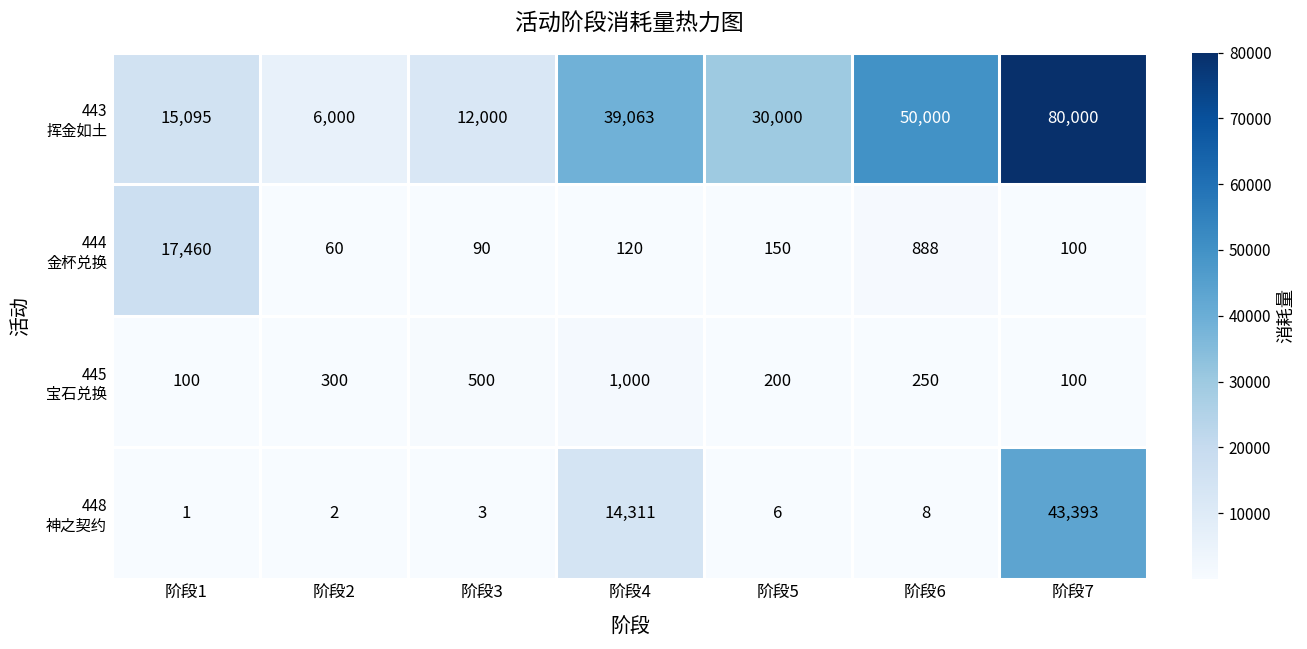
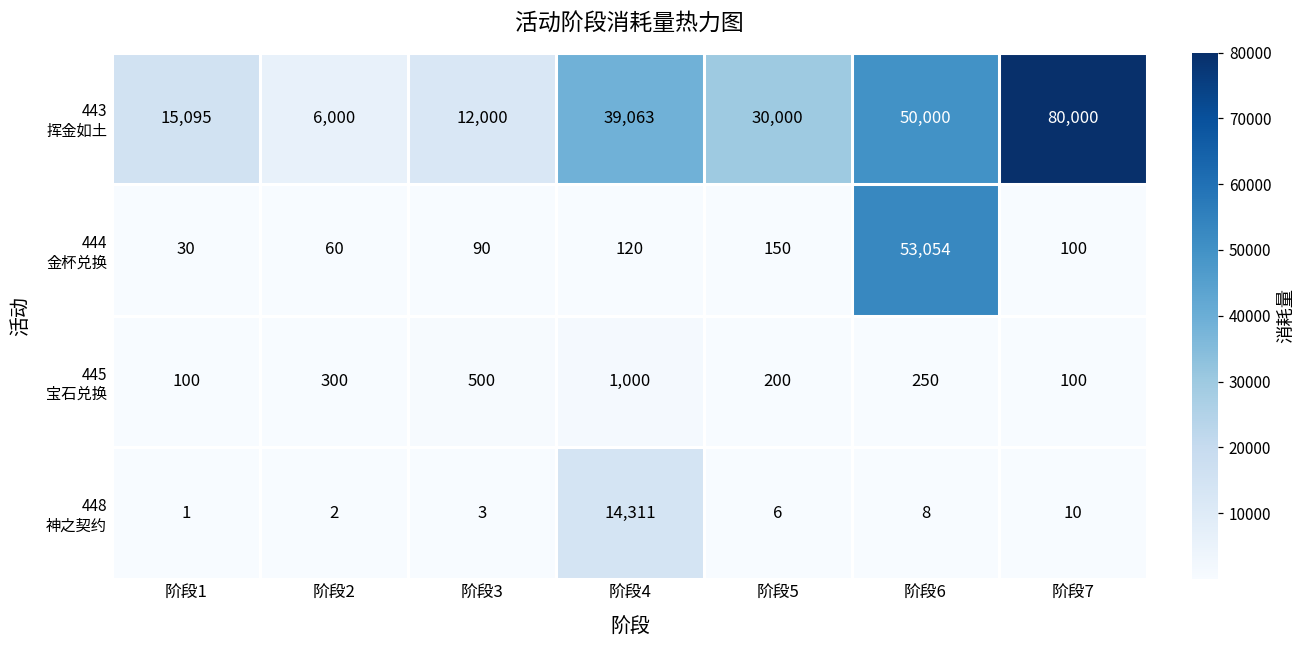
444 金杯兑换, 阶段1: 17,460 -> 30
444 金杯兑换, 阶段6: 888 -> 53,054
448 神之契约, 阶段7: 43,393 -> 10
